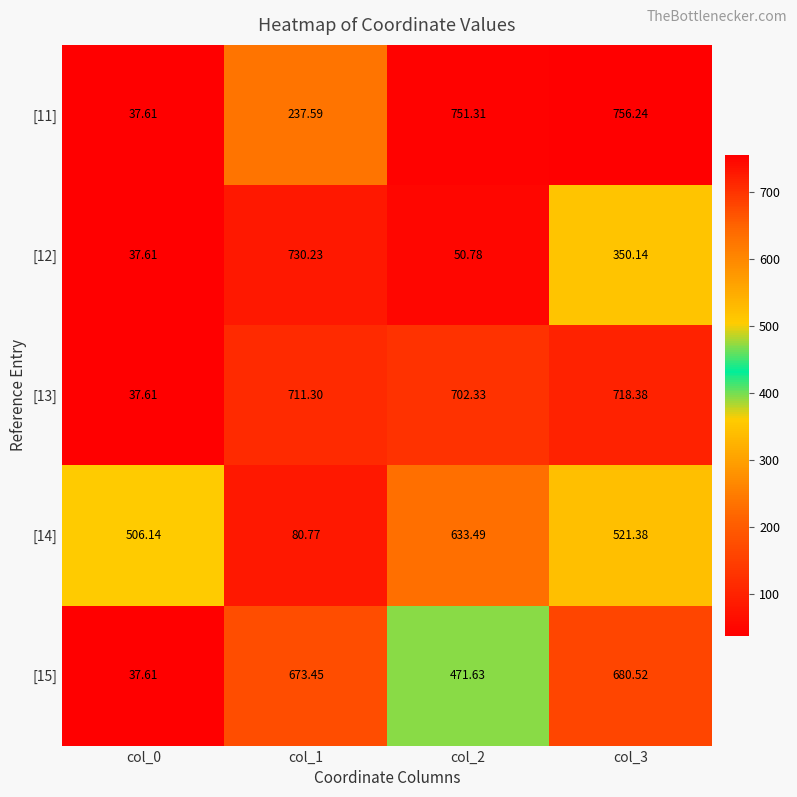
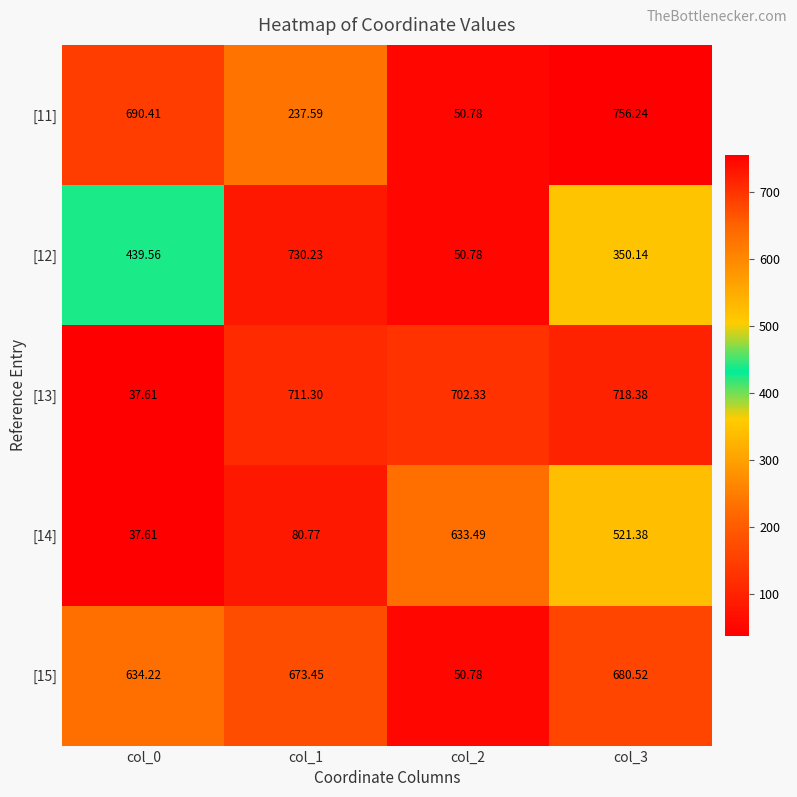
[11], col_0: 37.61 -> 690.41
[11], col_2: 751.31 -> 50.78
[12], col_0: 37.61 -> 439.56
[14], col_0: 506.14 -> 37.61
[15], col_0: 37.61 -> 634.22
[15], col_2: 471.63 -> 50.78
